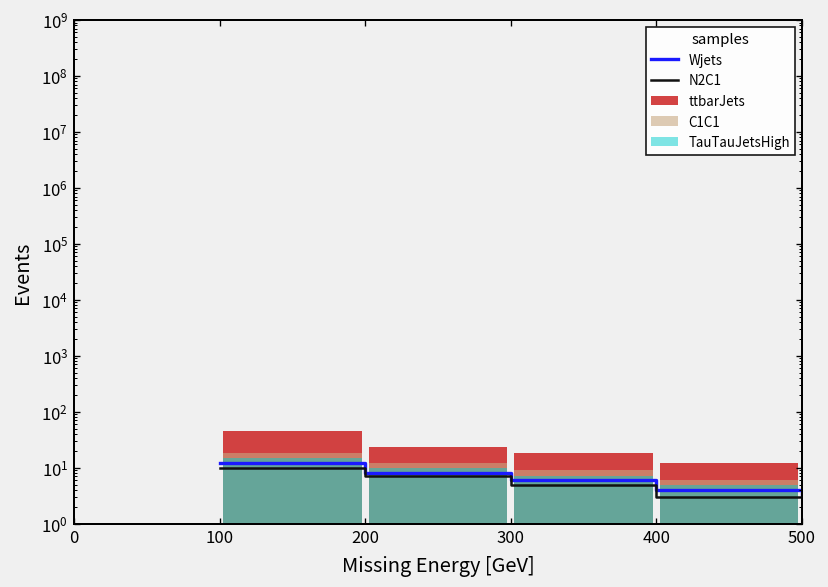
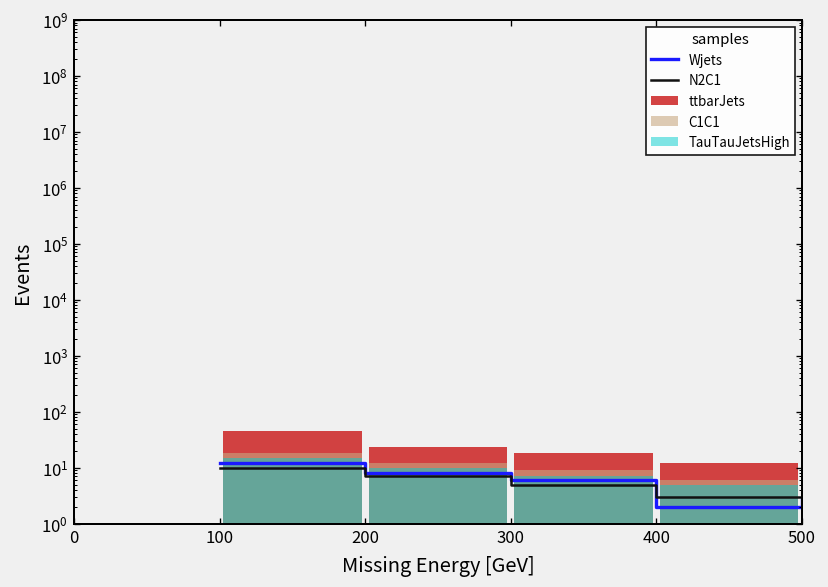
Wjets, 400: 4 -> 2
